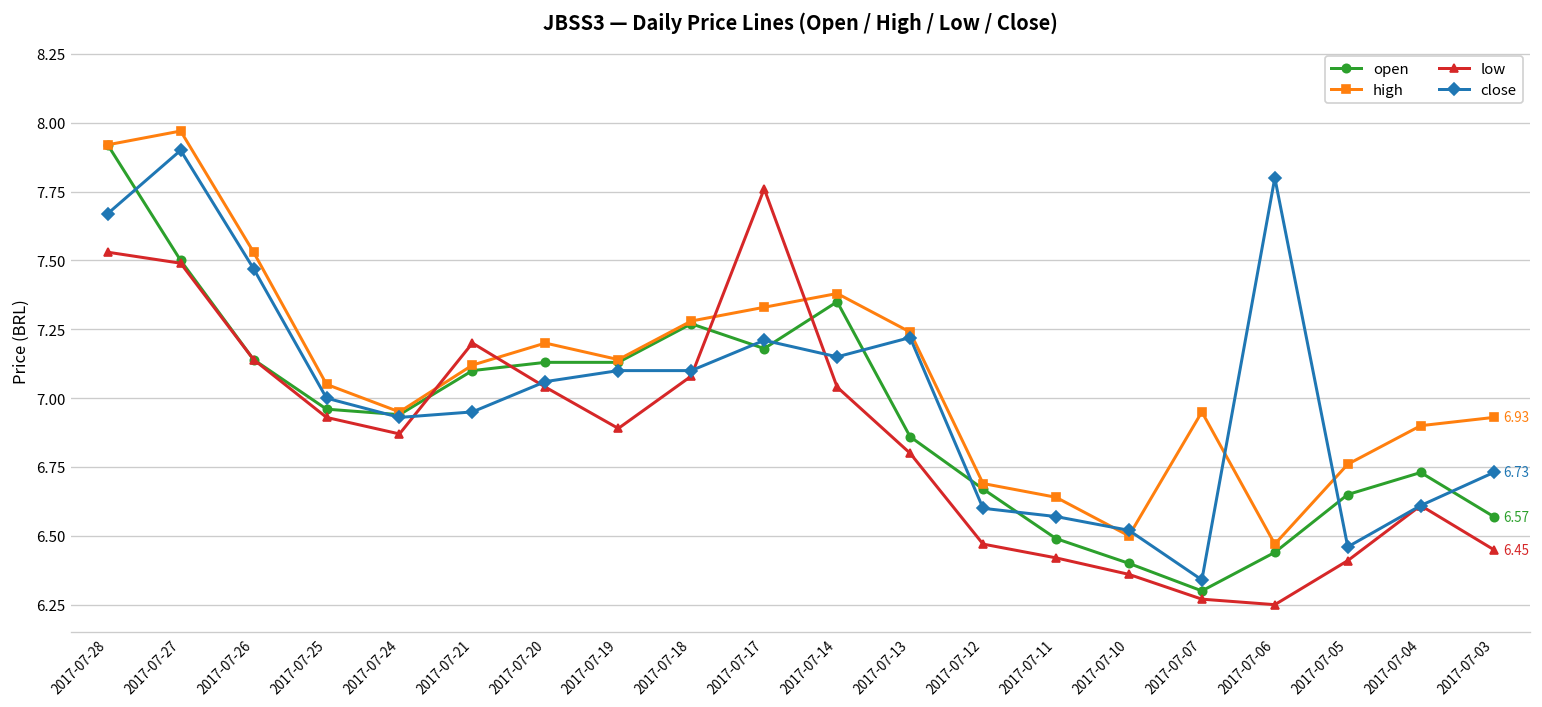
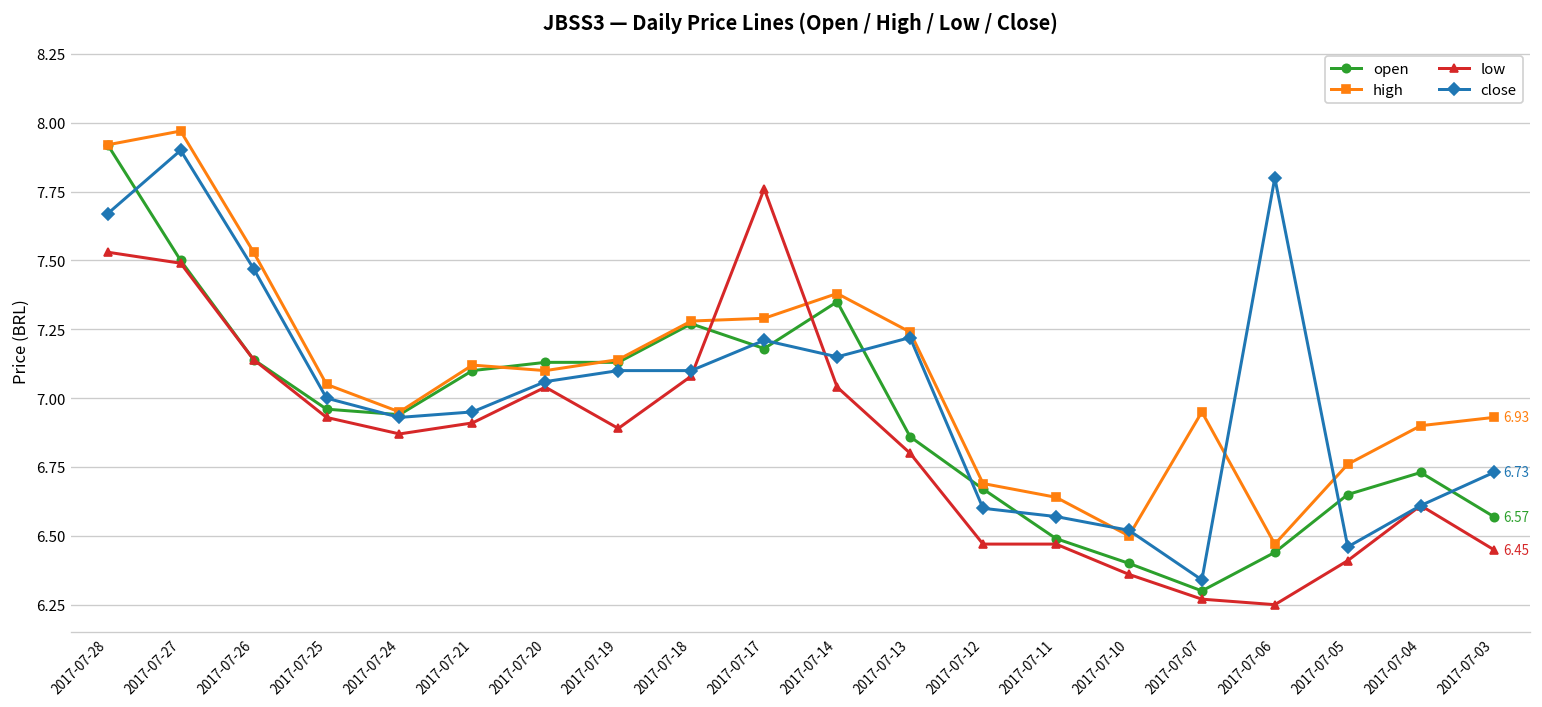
low, 2017-07-21: 7.20 -> 6.91
high, 2017-07-20: 7.2 -> 7.1
high, 2017-07-17: 7.33 -> 7.29
low, 2017-07-11: 6.42 -> 6.47
